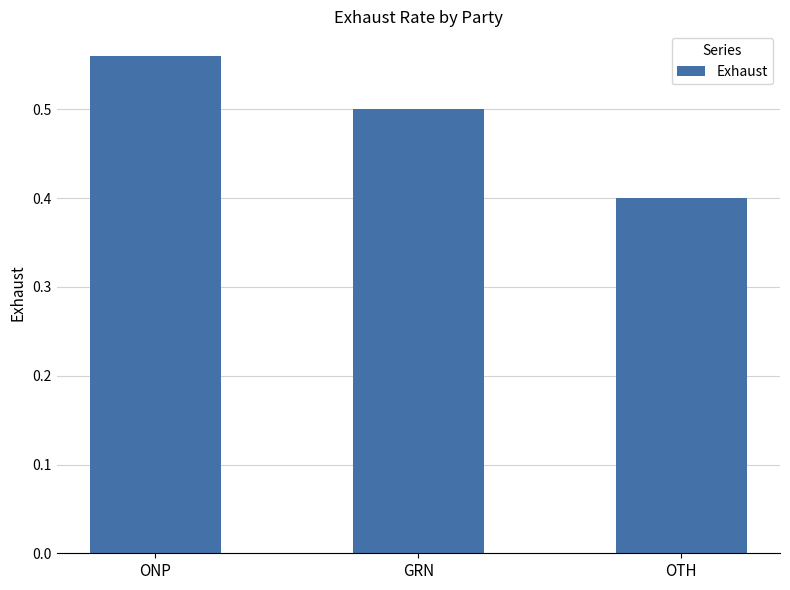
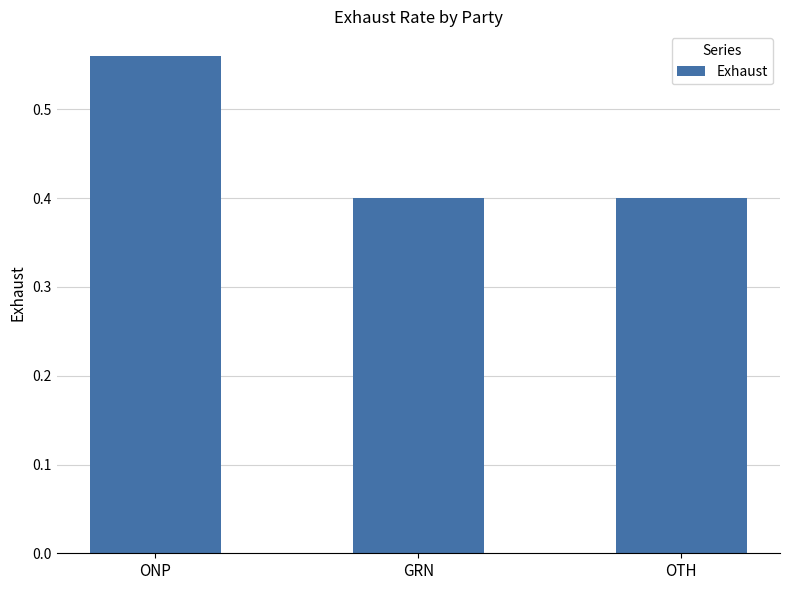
GRN: 0.5 -> 0.4
